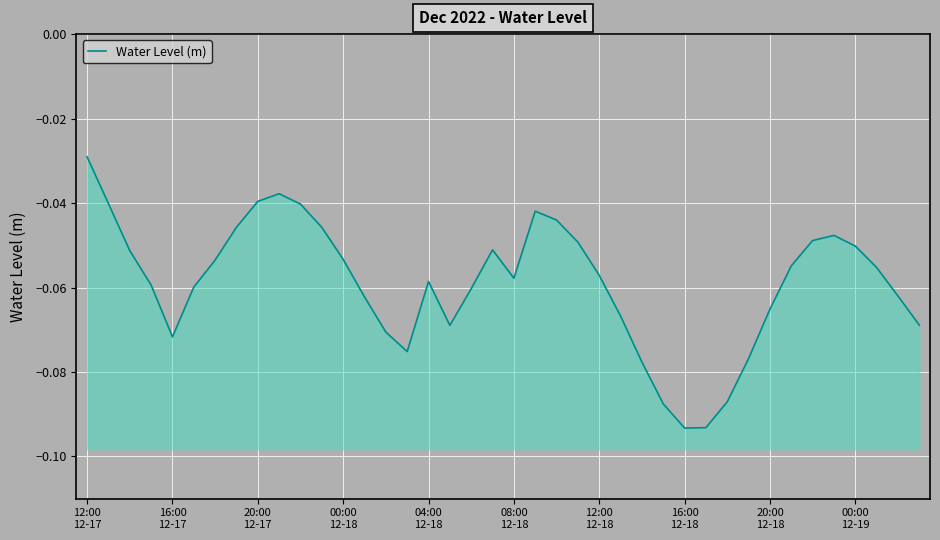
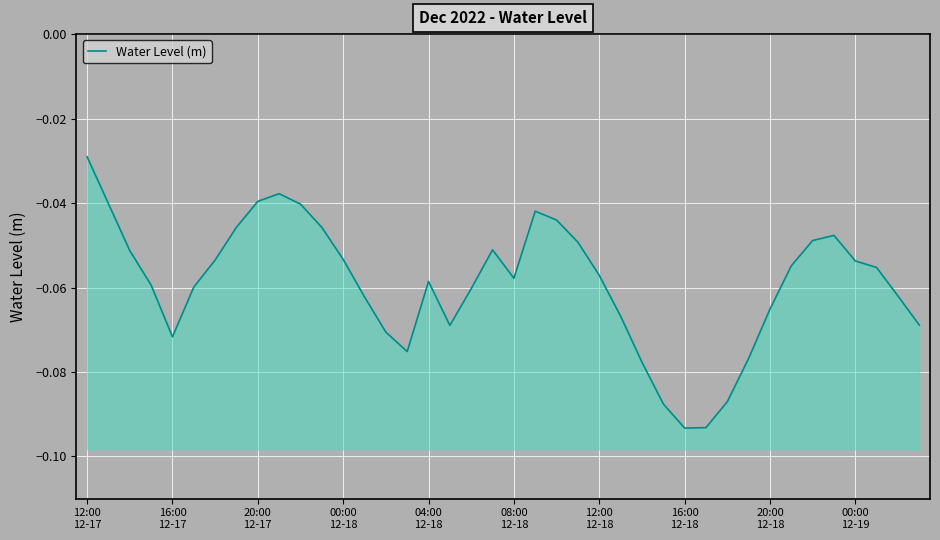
00:00 12-19: -0.050 -> -0.054
